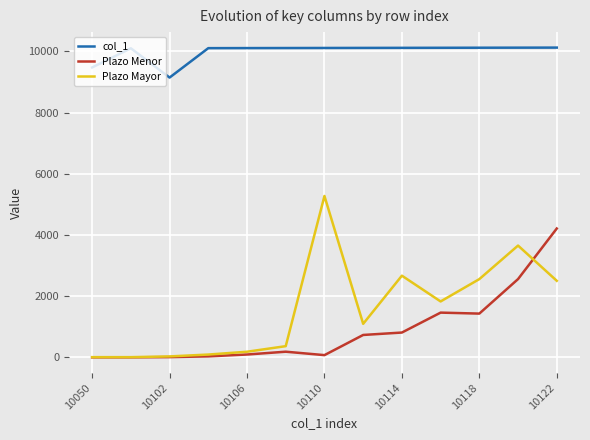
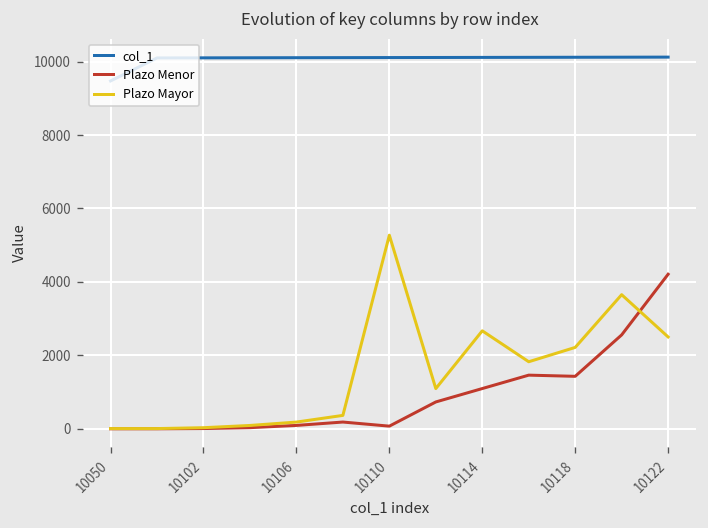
col_1, 10102: 9100 -> 10100
Plazo Menor, 10114: 800 -> 1100
Plazo Mayor, 10118: 2600 -> 2200
